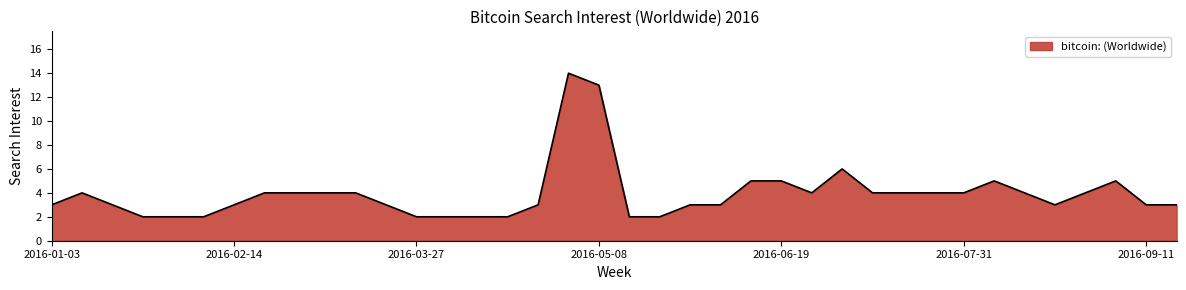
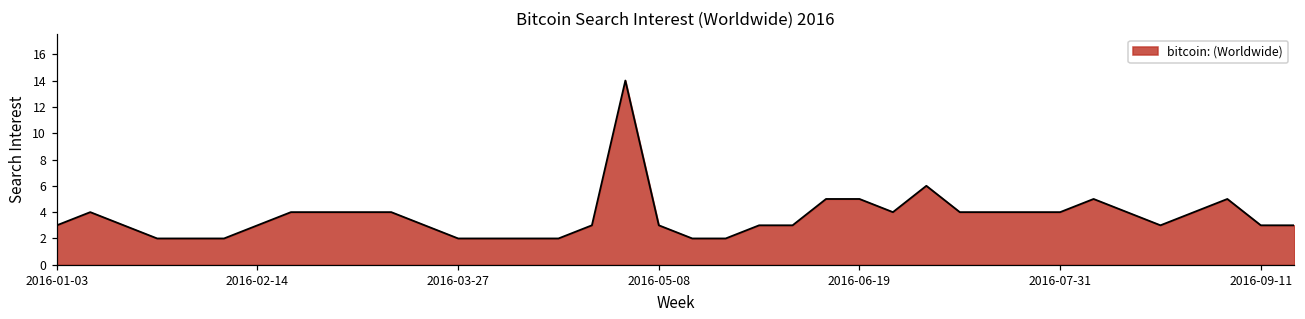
2016-05-08: 13 -> 3
